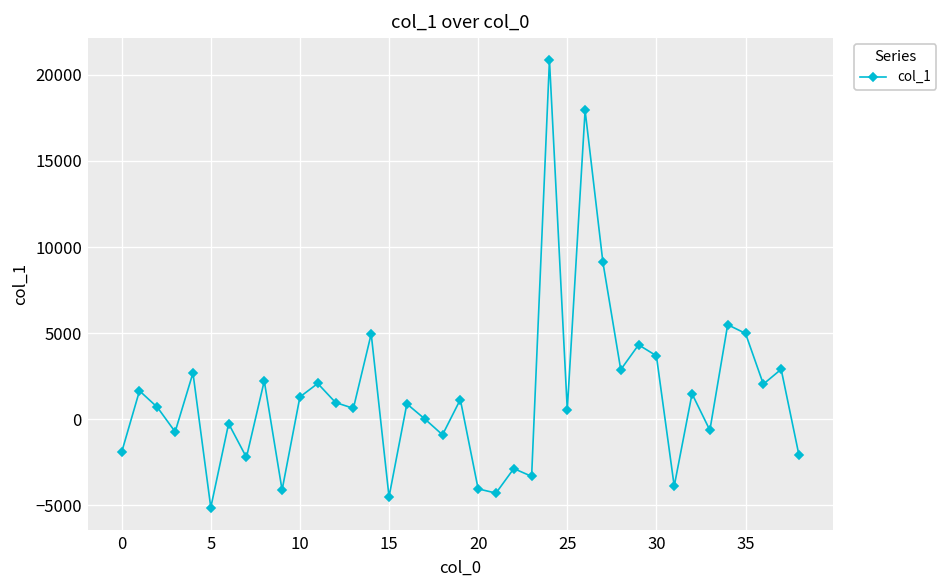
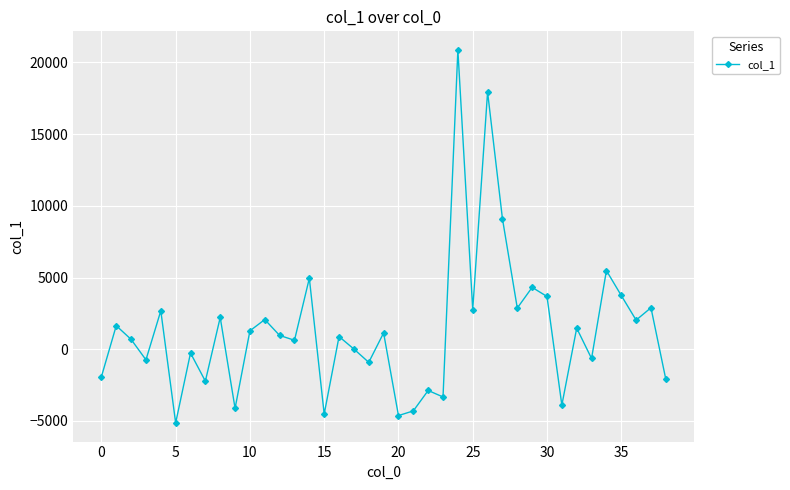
20: -4100 -> -4600
25: 500 -> 2800
35: 5000 -> 3700
